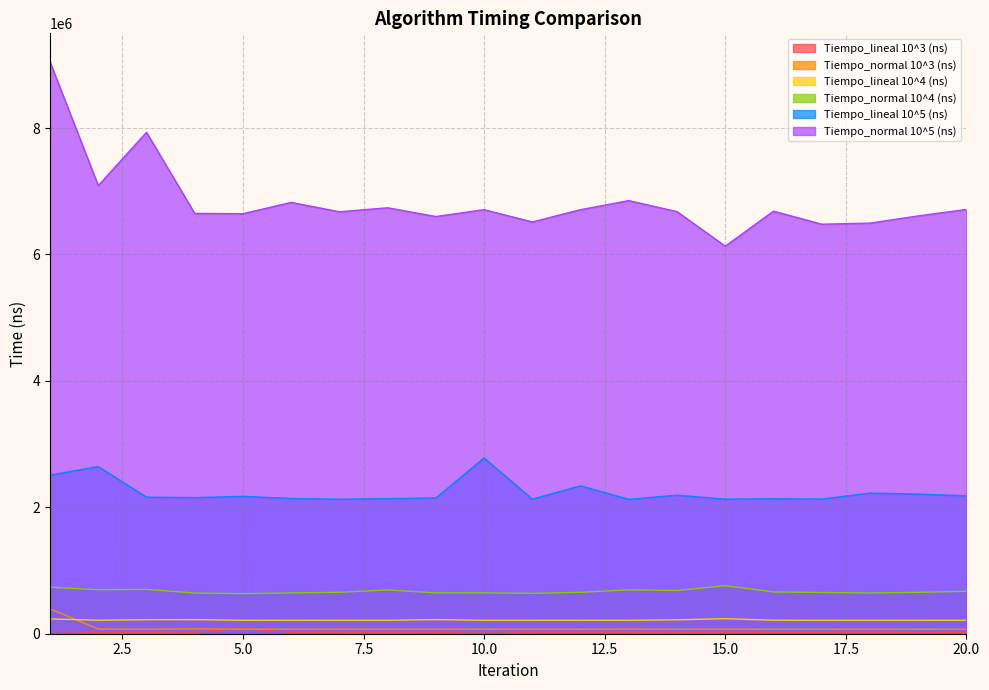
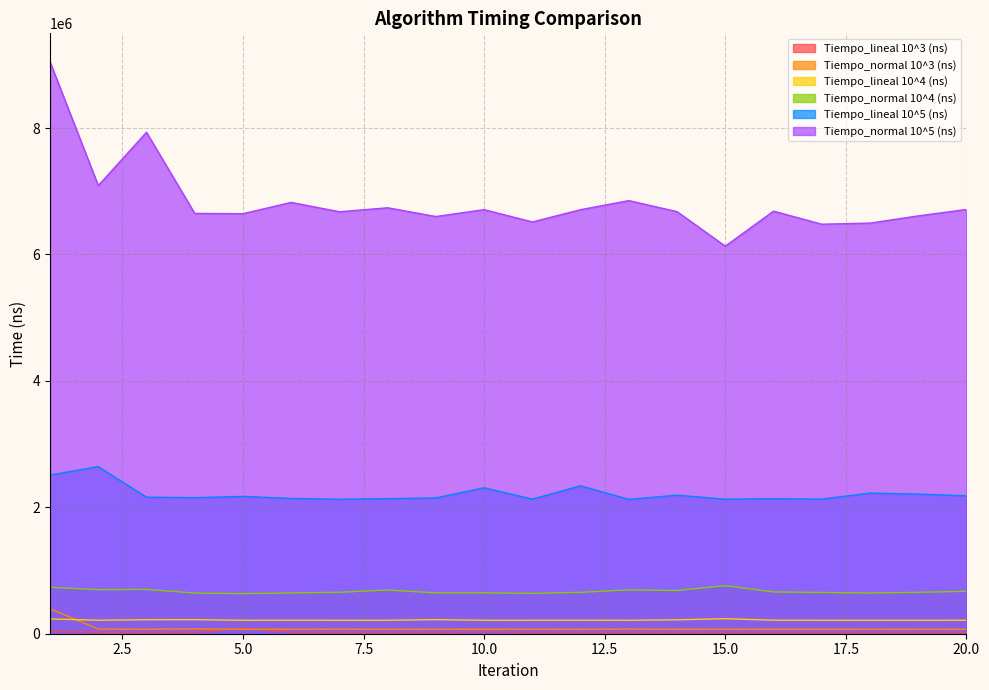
Tiempo_lineal 10^5 (ns), 10.0: 2800000 -> 2300000
